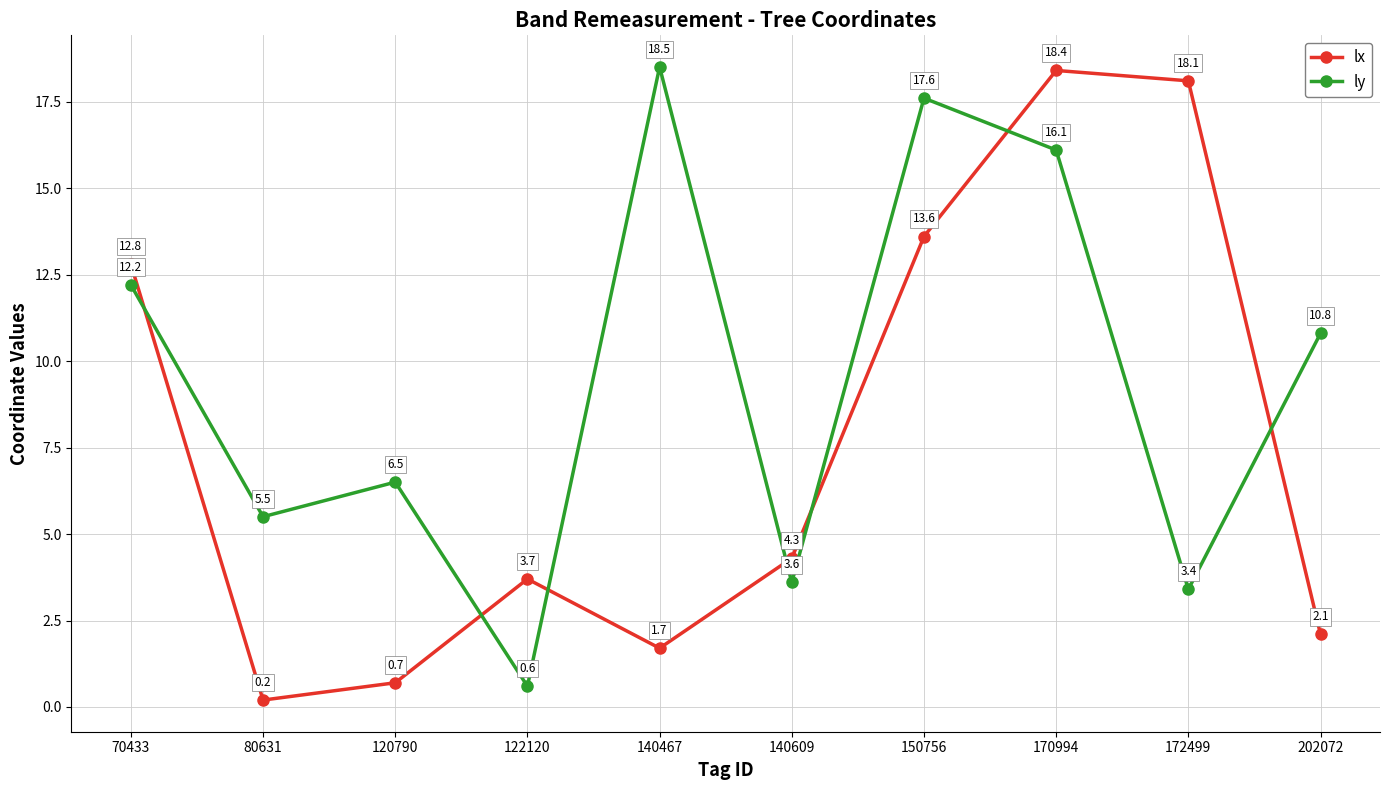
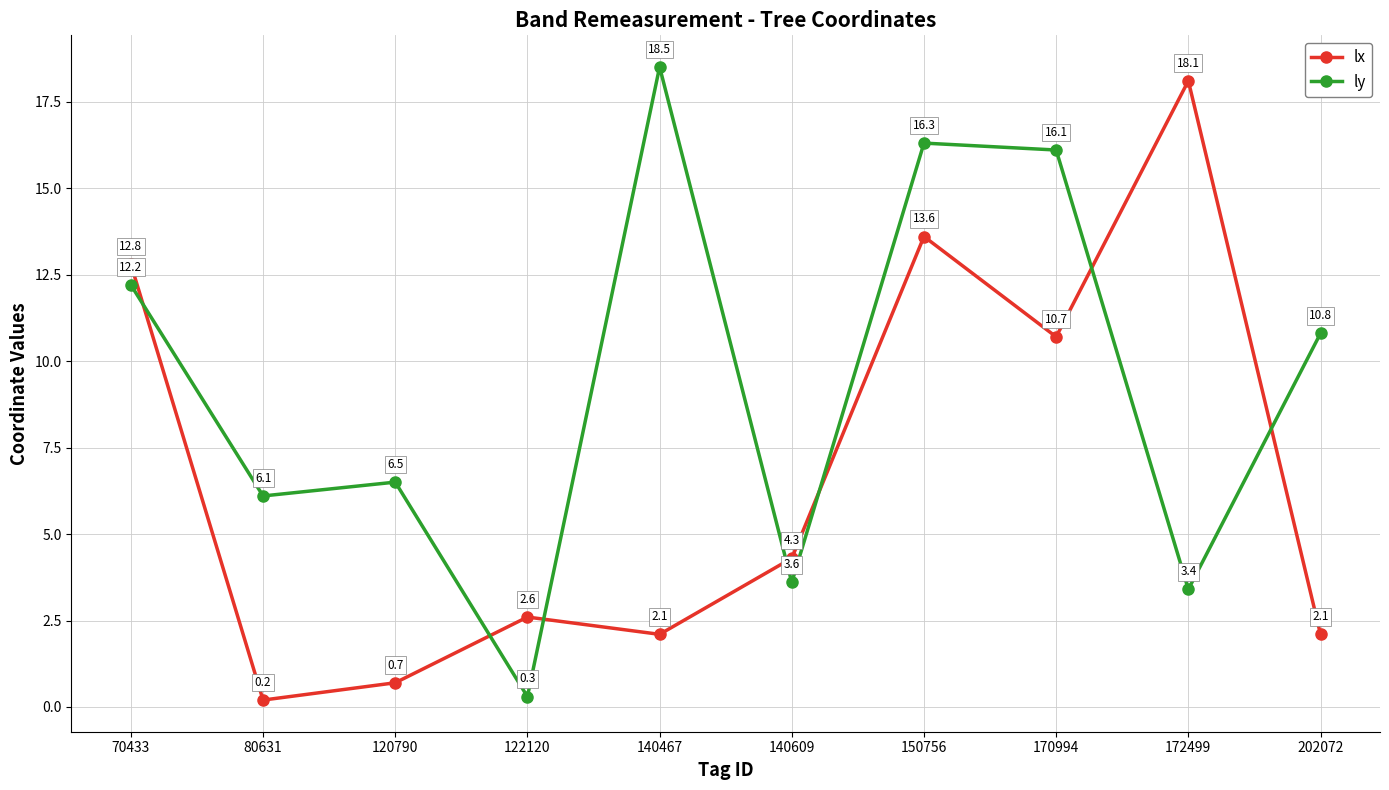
ly, 80631: 5.5 -> 6.1
lx, 122120: 3.7 -> 2.6
ly, 122120: 0.6 -> 0.3
lx, 140467: 1.7 -> 2.1
ly, 150756: 17.6 -> 16.3
lx, 170994: 18.4 -> 10.7
